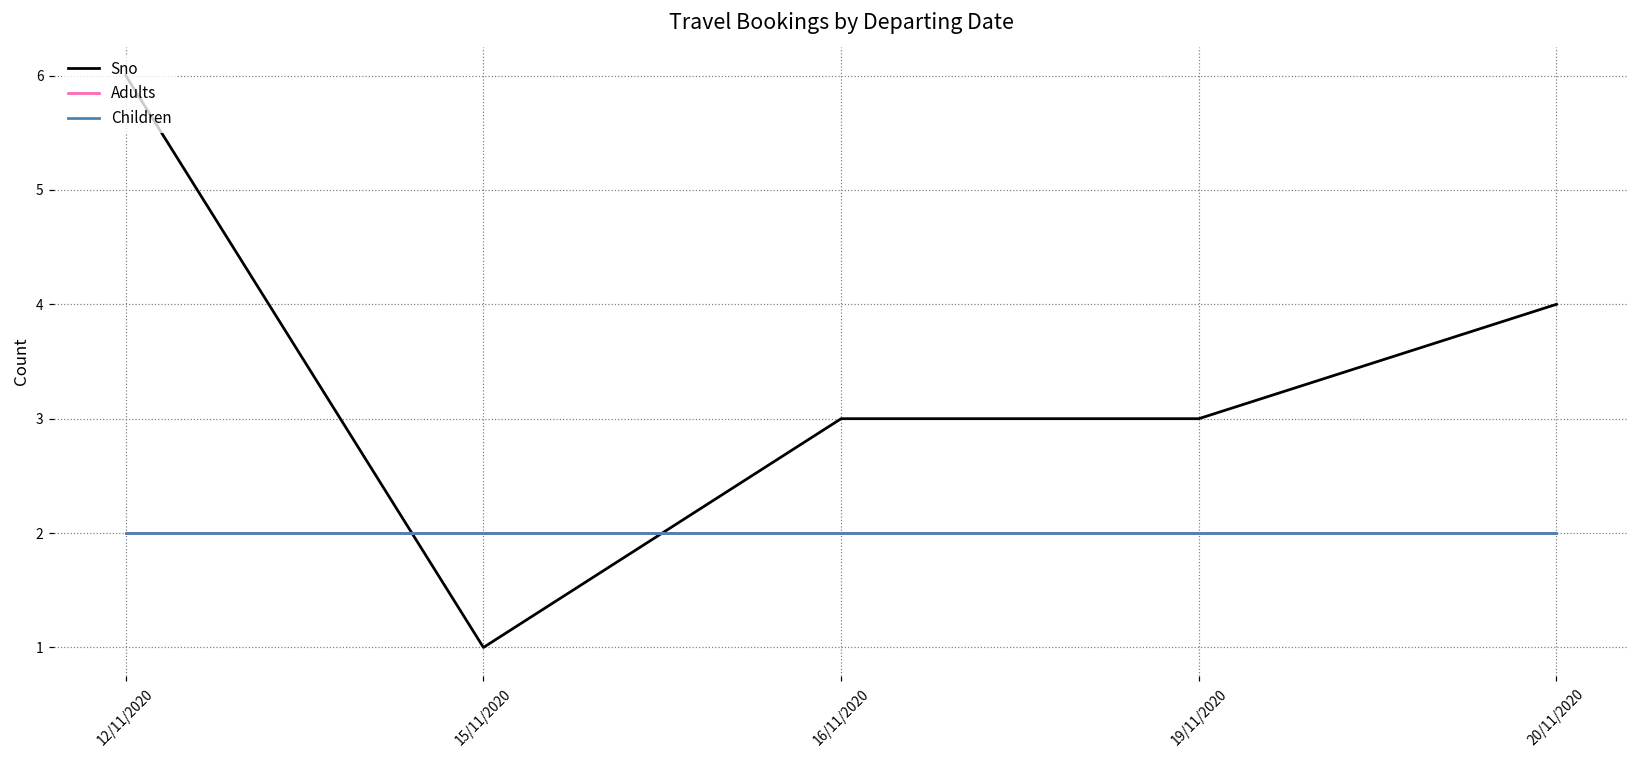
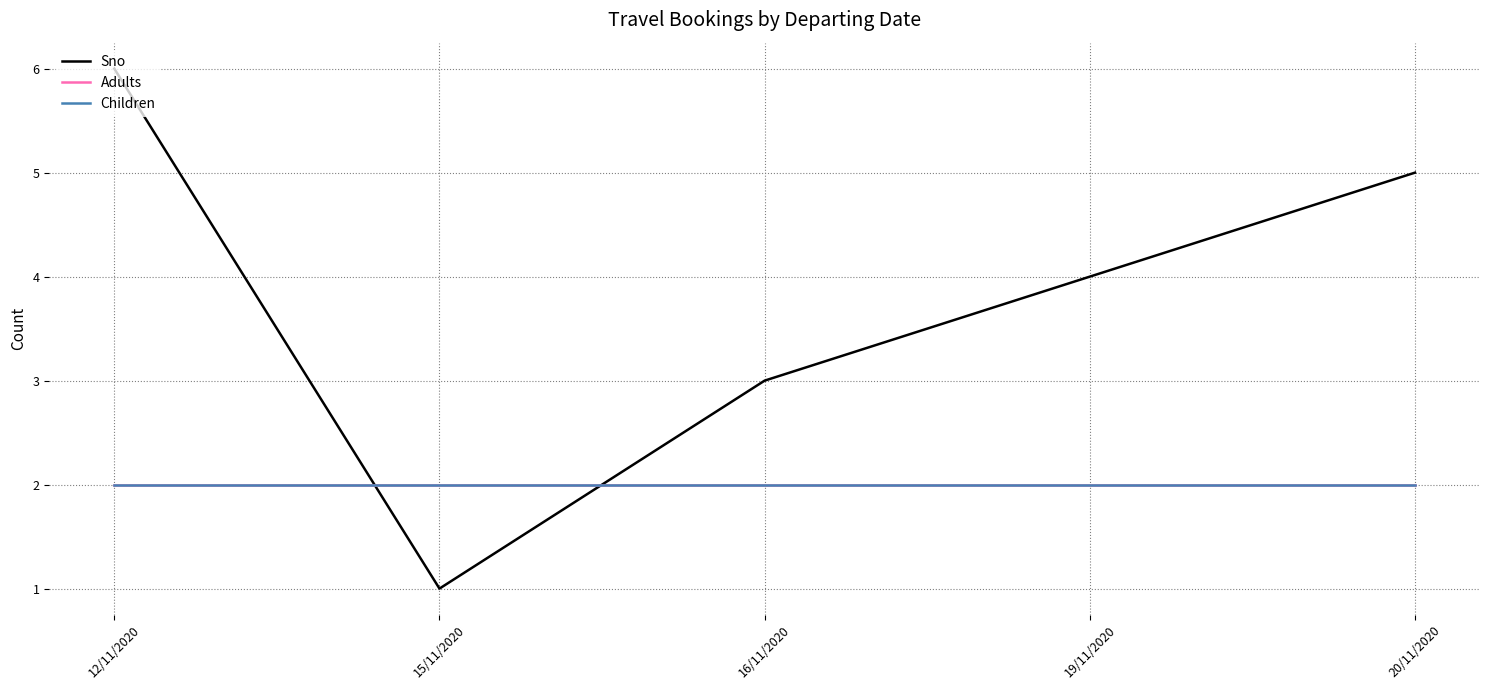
Sno, 19/11/2020: 3 -> 4
Sno, 20/11/2020: 4 -> 5
